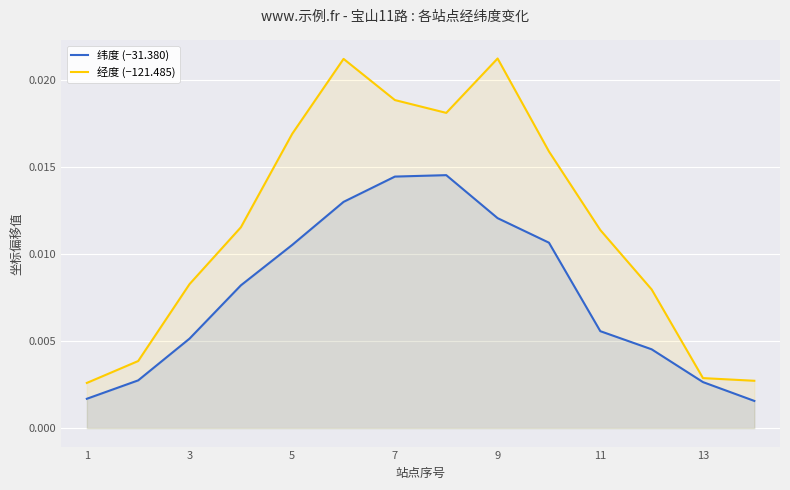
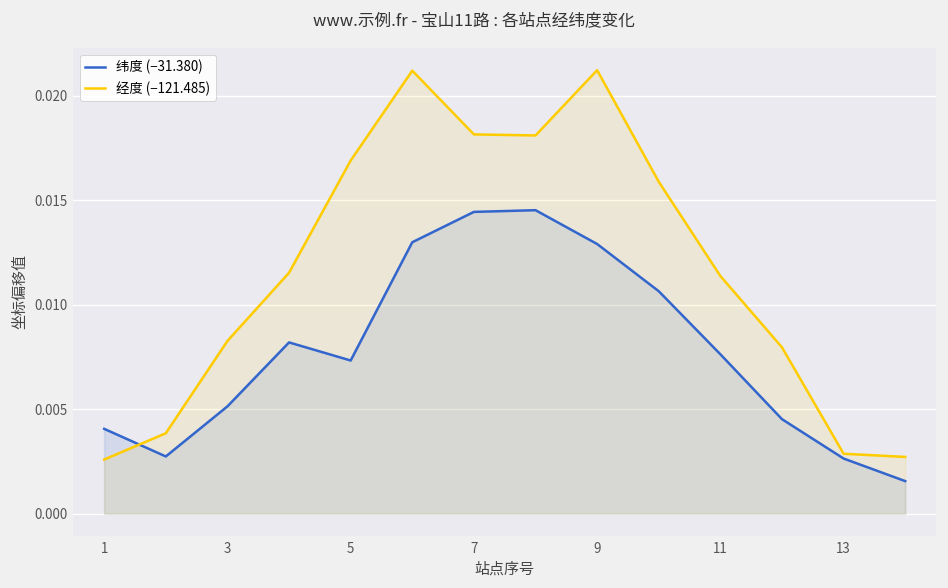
纬度 (−31.380), 1: 0.0017 -> 0.0041
纬度 (−31.380), 5: 0.0105 -> 0.0073
经度 (−121.485), 7: 0.0188 -> 0.0182
纬度 (−31.380), 9: 0.0121 -> 0.0129
纬度 (−31.380), 11: 0.0056 -> 0.0076
